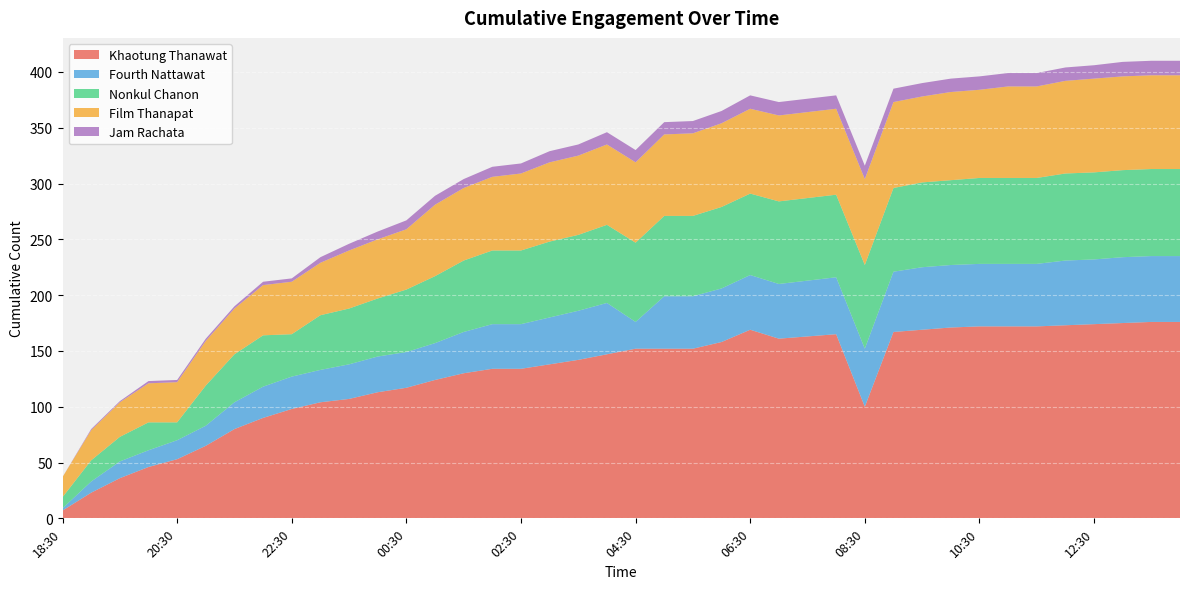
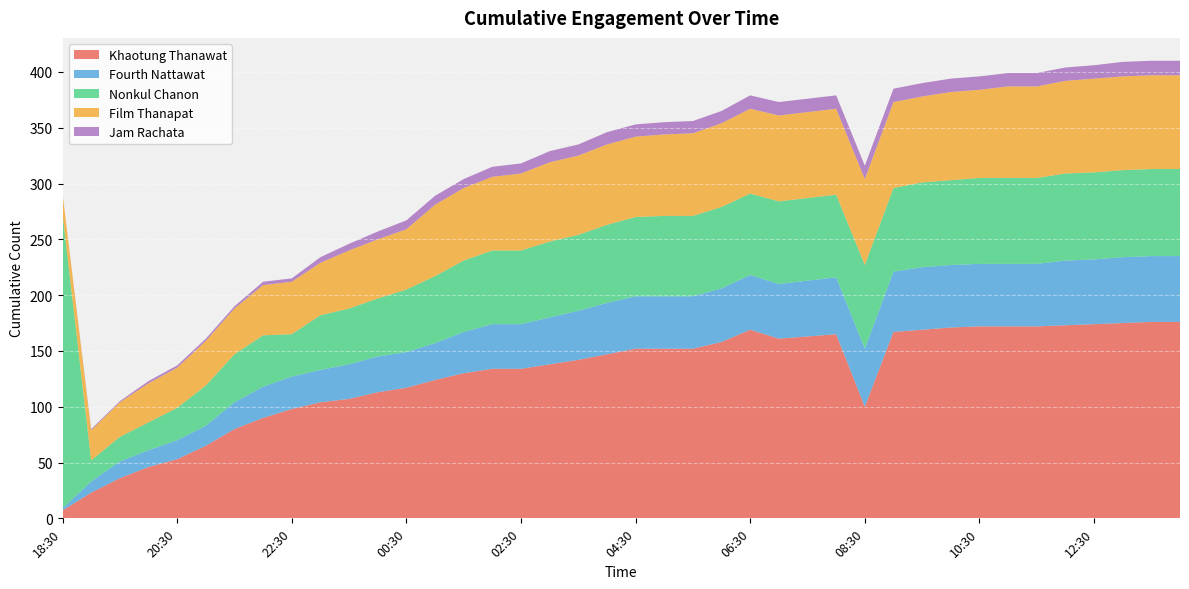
Nonkul Chanon, 18:30: 10 -> 264
Nonkul Chanon, 20:30: 16 -> 29
Fourth Nattawat, 04:30: 24 -> 47
